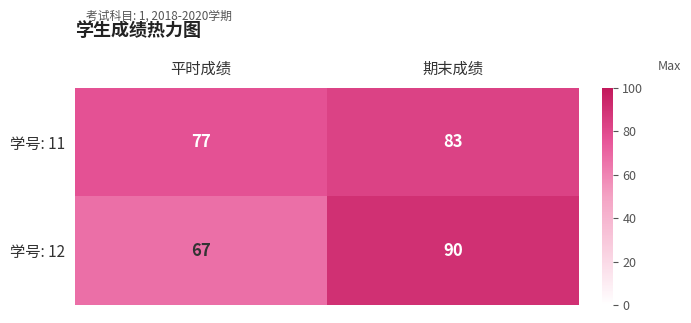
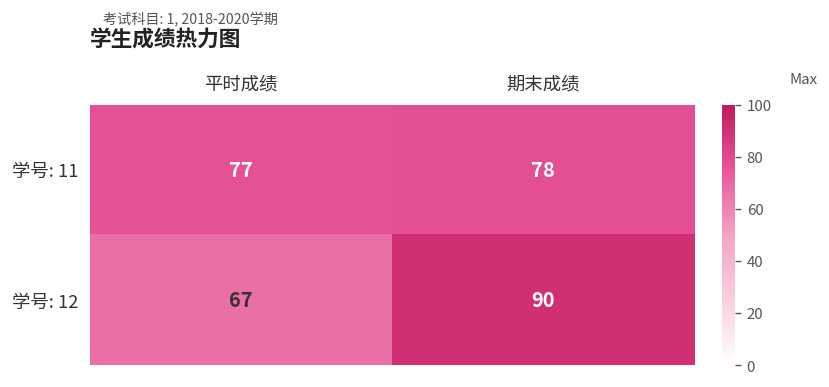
学号: 11, 期末成绩: 83 -> 78
